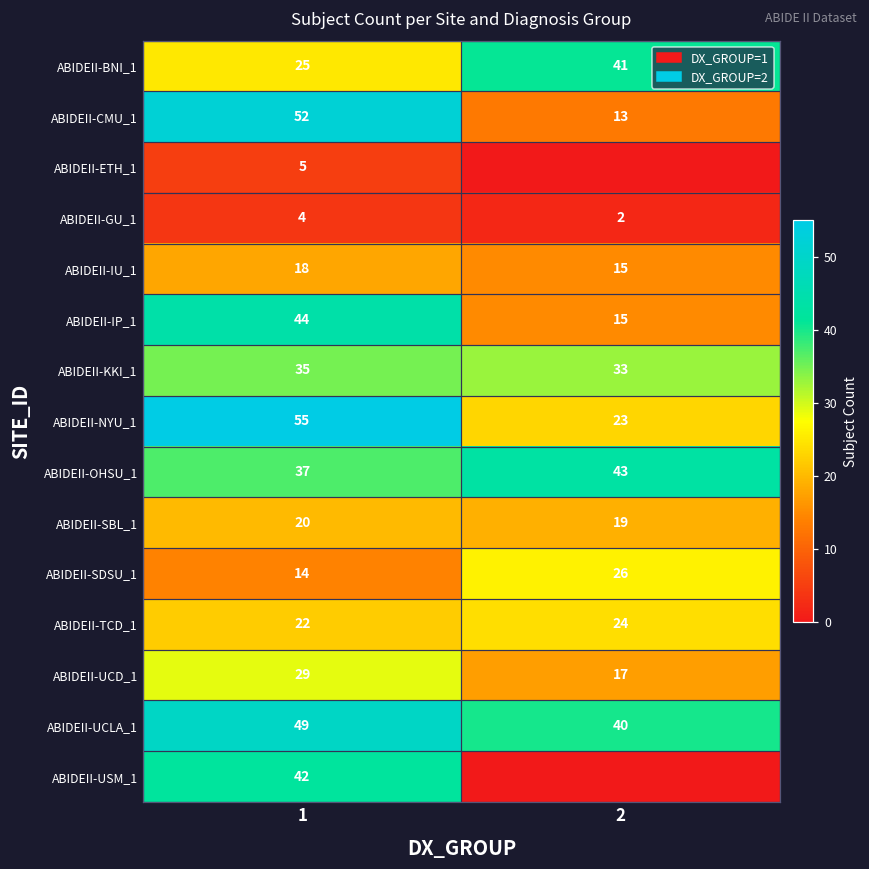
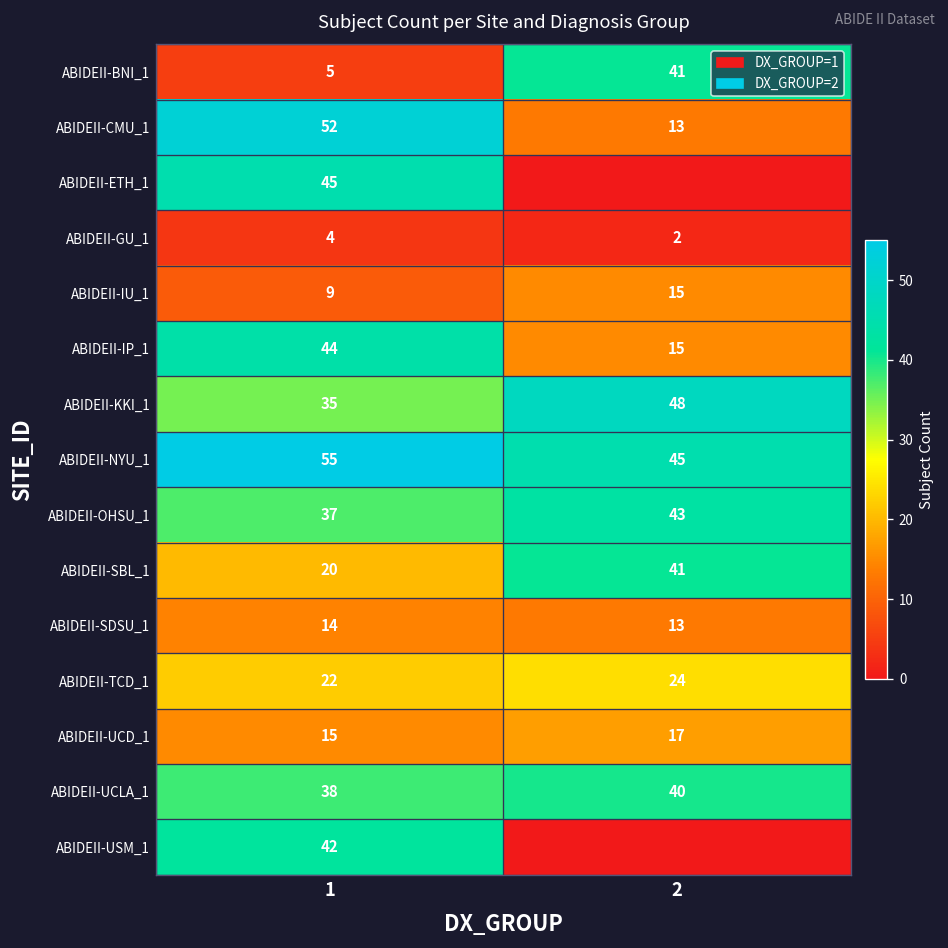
ABIDEII-BNI_1, 1: 25 -> 5
ABIDEII-ETH_1, 1: 5 -> 45
ABIDEII-IU_1, 1: 18 -> 9
ABIDEII-KKI_1, 2: 33 -> 48
ABIDEII-NYU_1, 2: 23 -> 45
ABIDEII-SBL_1, 2: 19 -> 41
ABIDEII-SDSU_1, 2: 26 -> 13
ABIDEII-UCD_1, 1: 29 -> 15
ABIDEII-UCLA_1, 1: 49 -> 38
